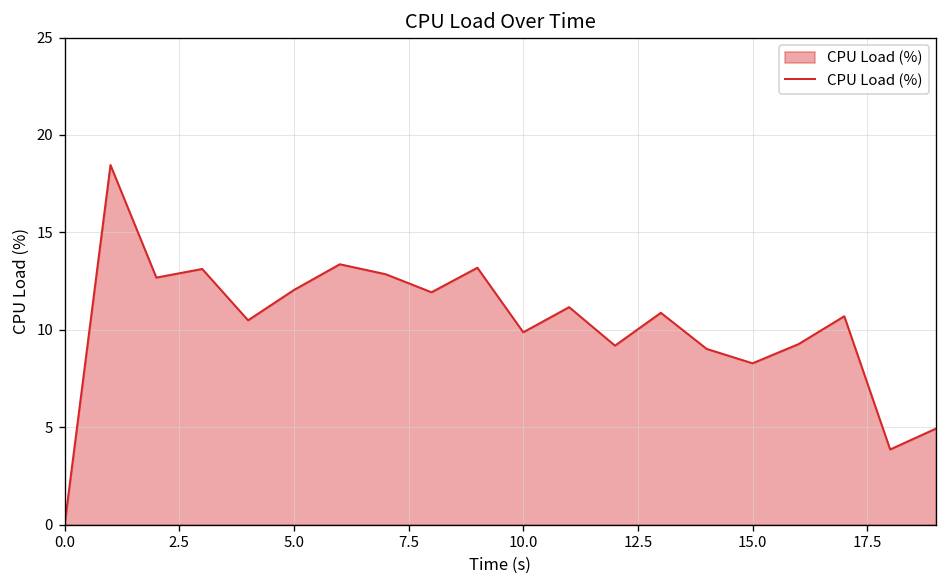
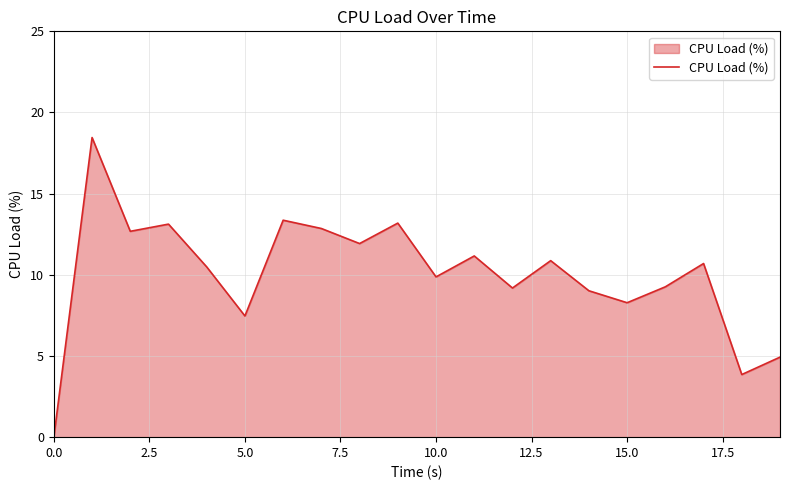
5.0: 12.0 -> 7.5
